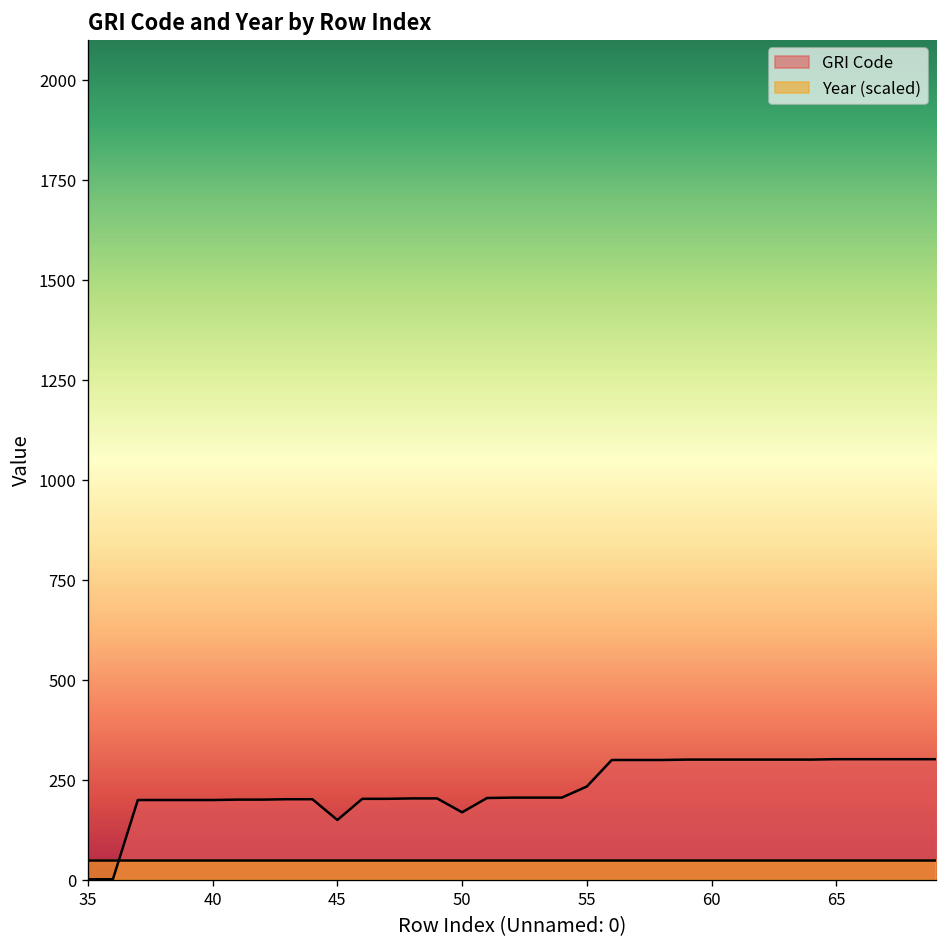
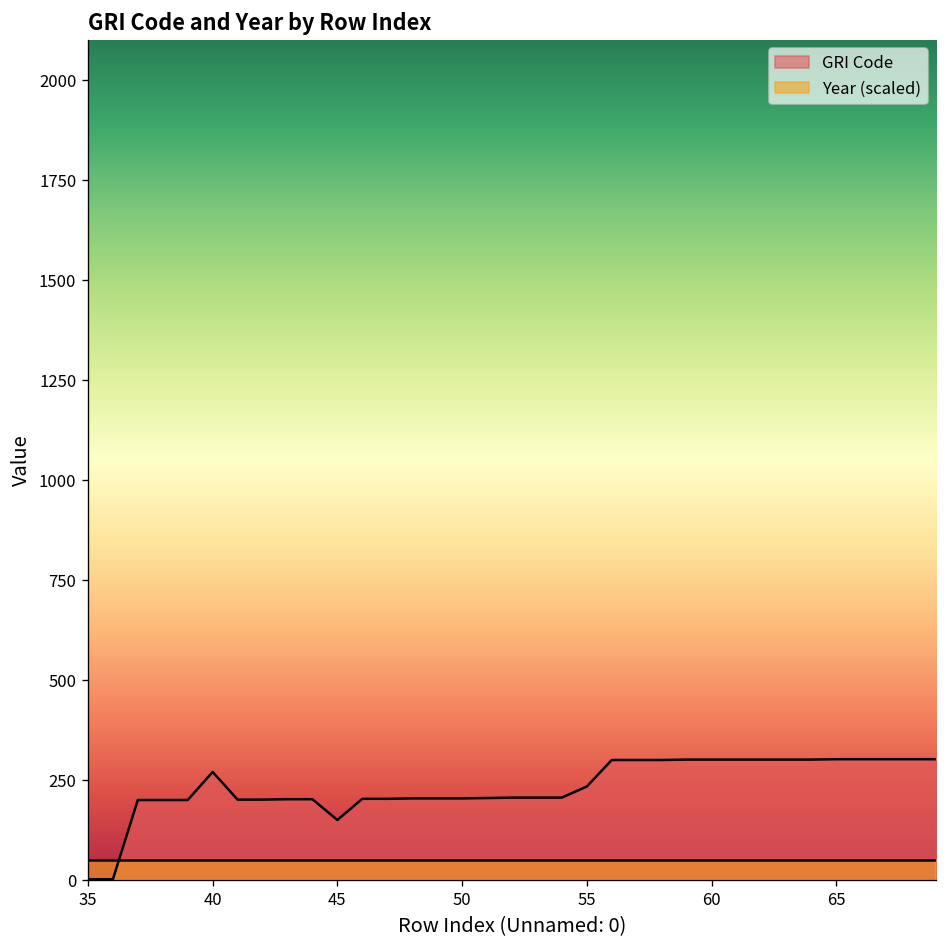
GRI Code, 40: 200 -> 270
GRI Code, 50: 170 -> 210
